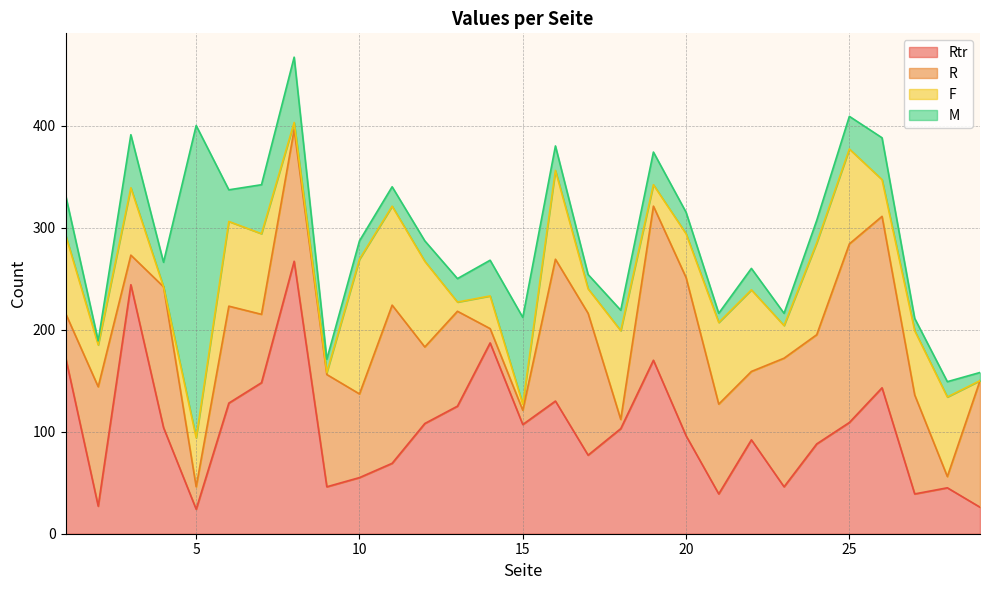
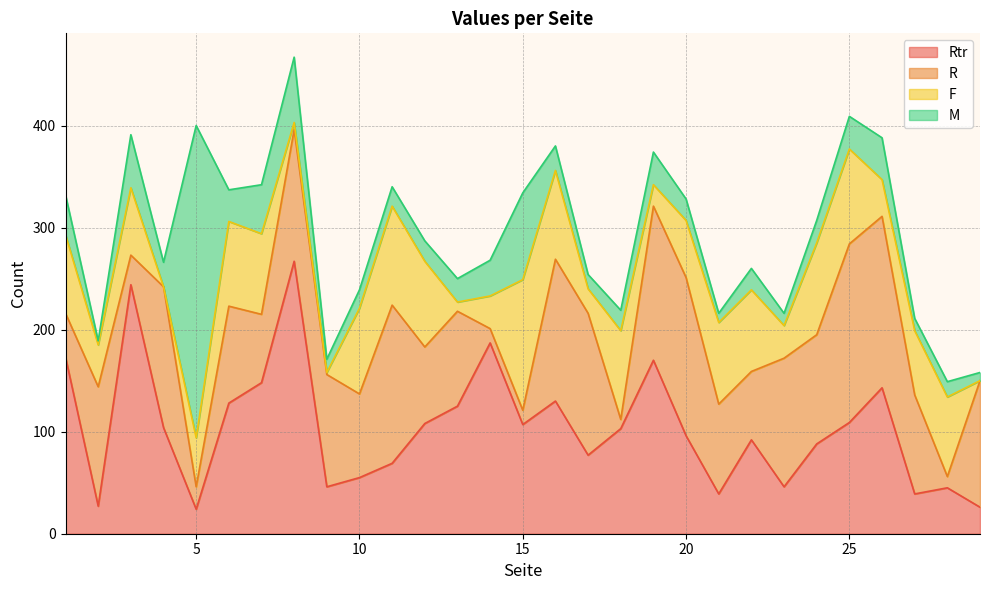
F, 10: 132 -> 84
F, 15: 6 -> 128
F, 20: 43 -> 56
